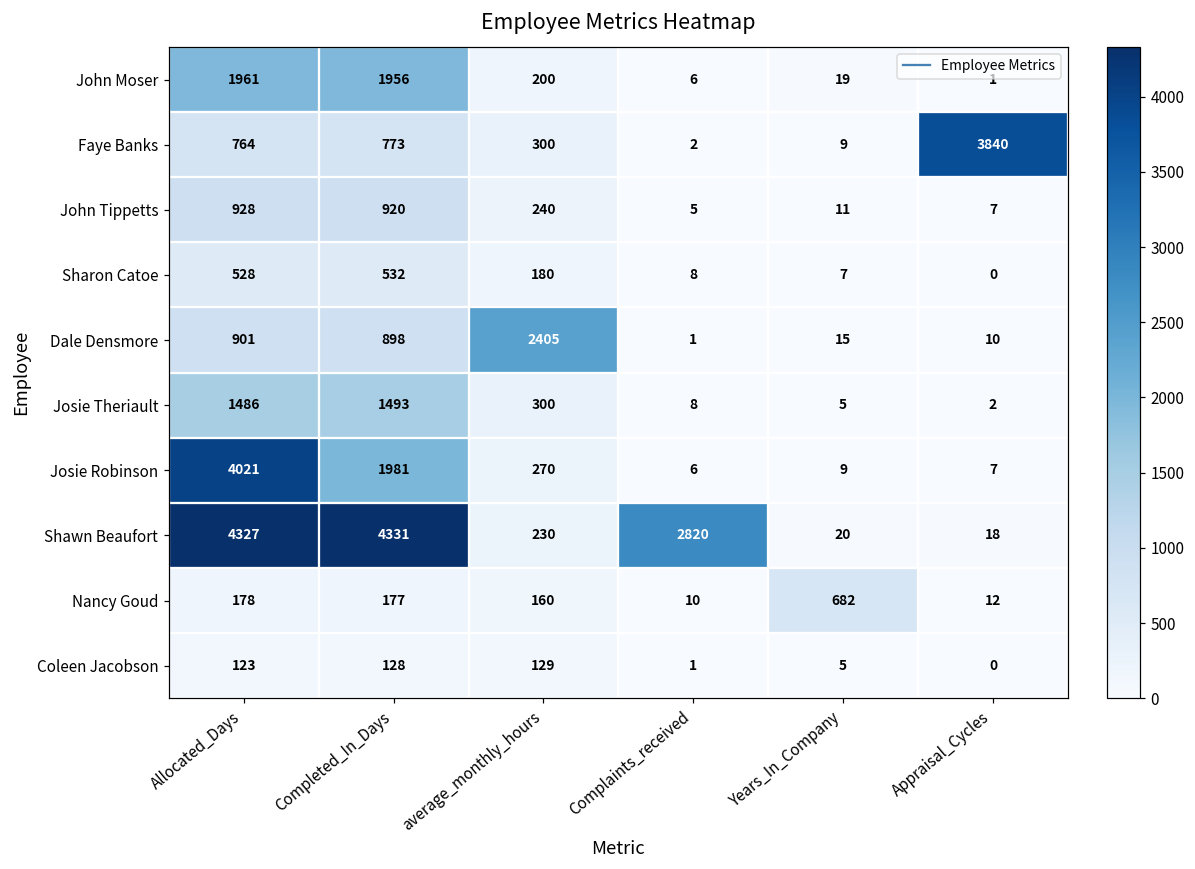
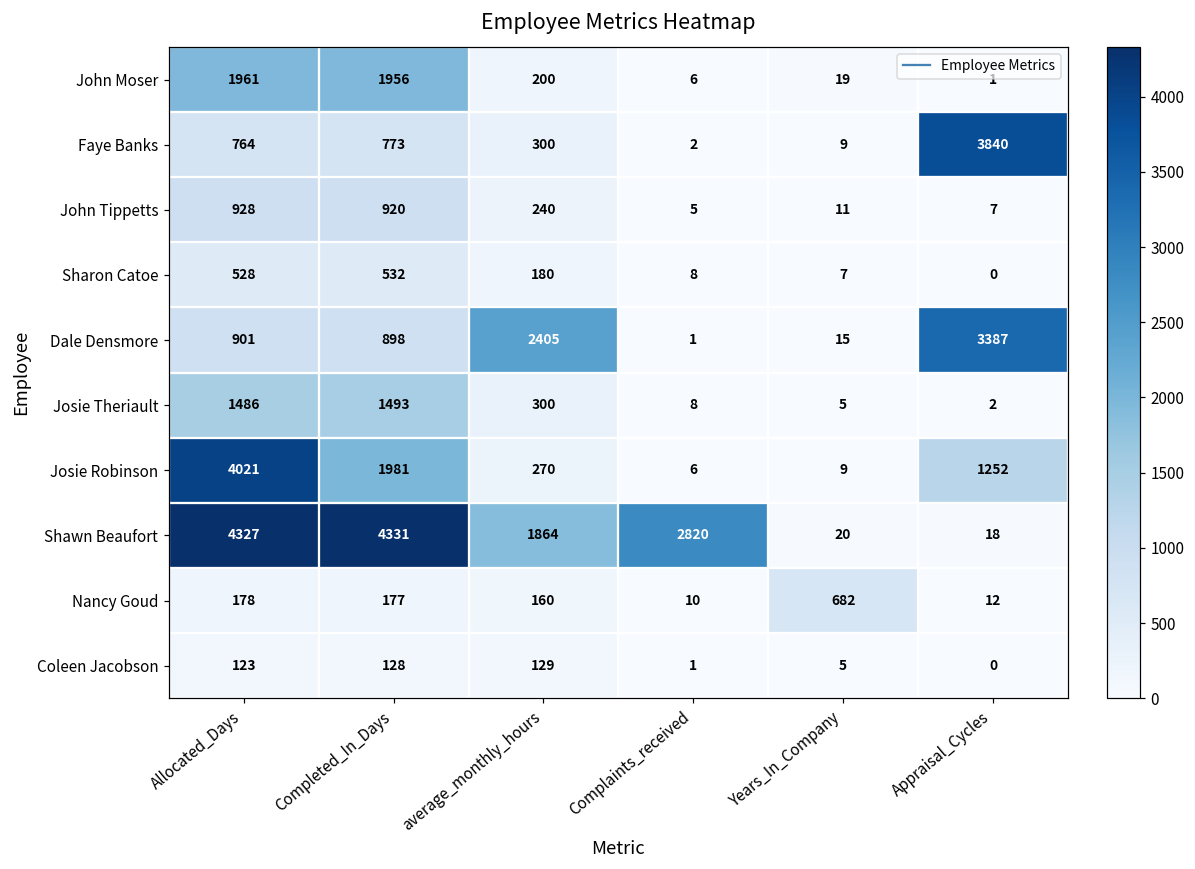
Dale Densmore, Appraisal_Cycles: 10 -> 3387
Josie Robinson, Appraisal_Cycles: 7 -> 1252
Shawn Beaufort, average_monthly_hours: 230 -> 1864
